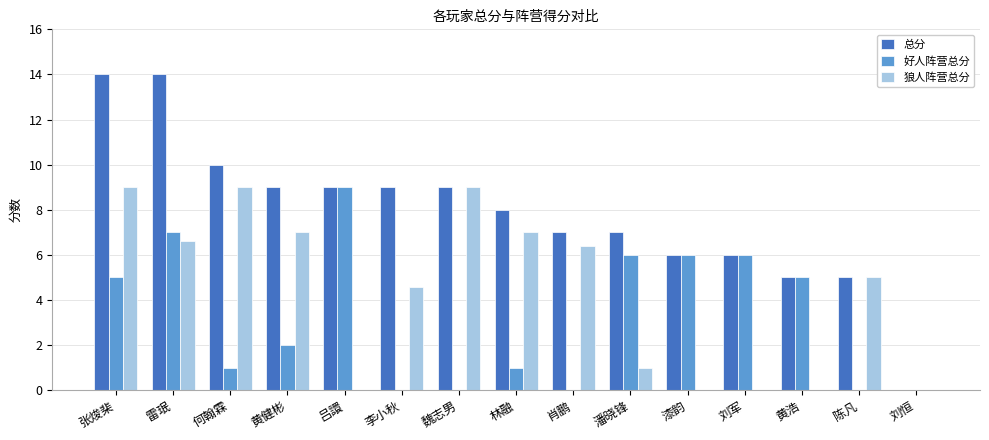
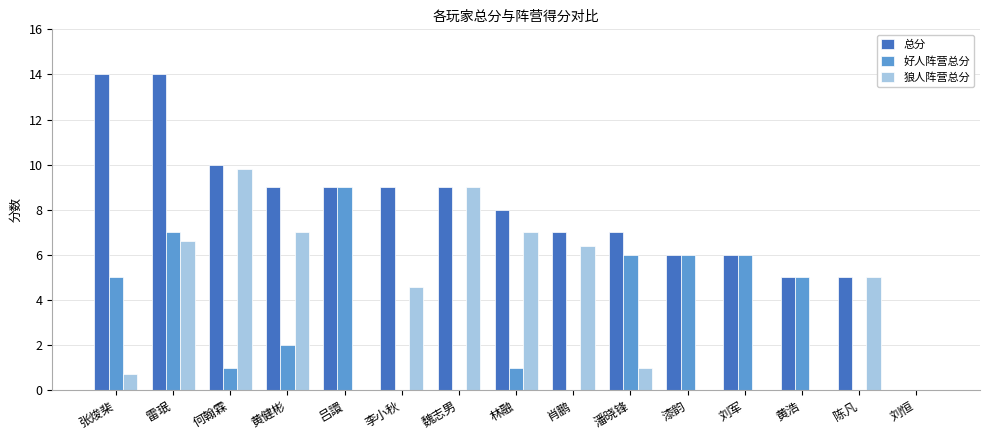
狼人阵营总分, 张焌棐: 9.0 -> 0.7
狼人阵营总分, 何翰霖: 9.0 -> 9.8
